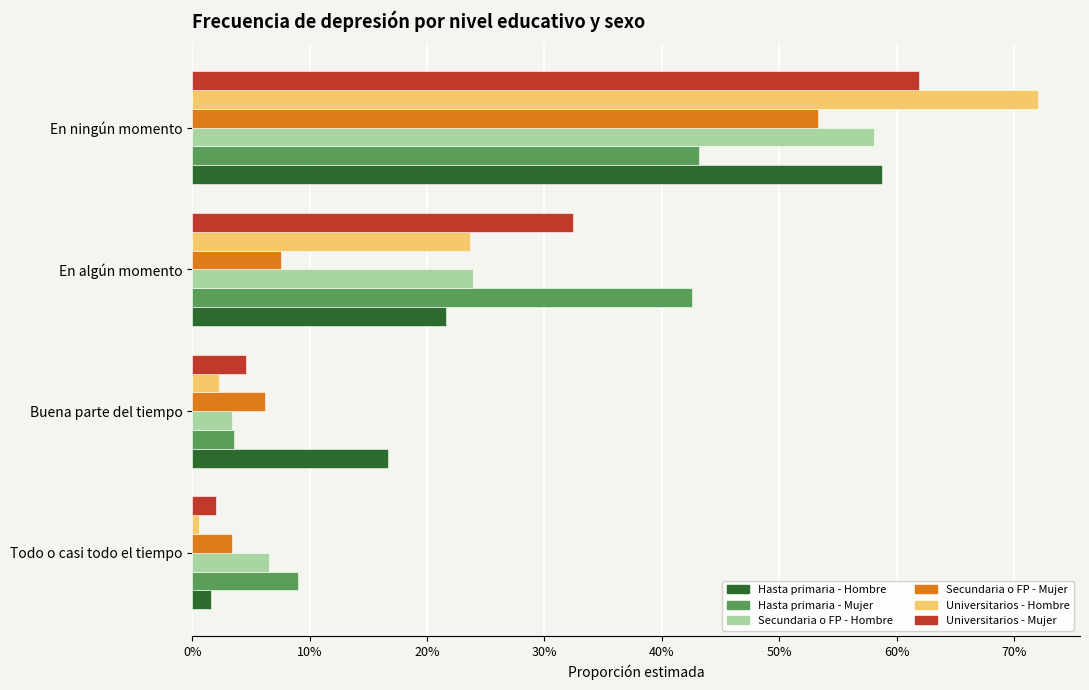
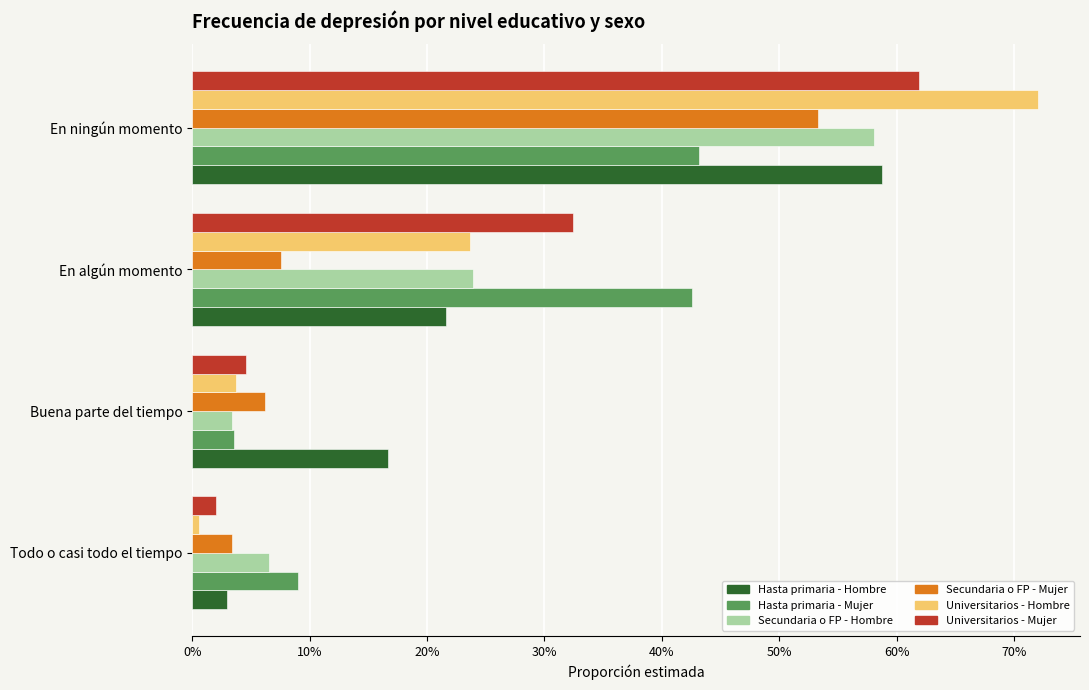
Universitarios - Hombre, Buena parte del tiempo: 2.3% -> 3.7%
Hasta primaria - Hombre, Todo o casi todo el tiempo: 1.6% -> 3.0%
